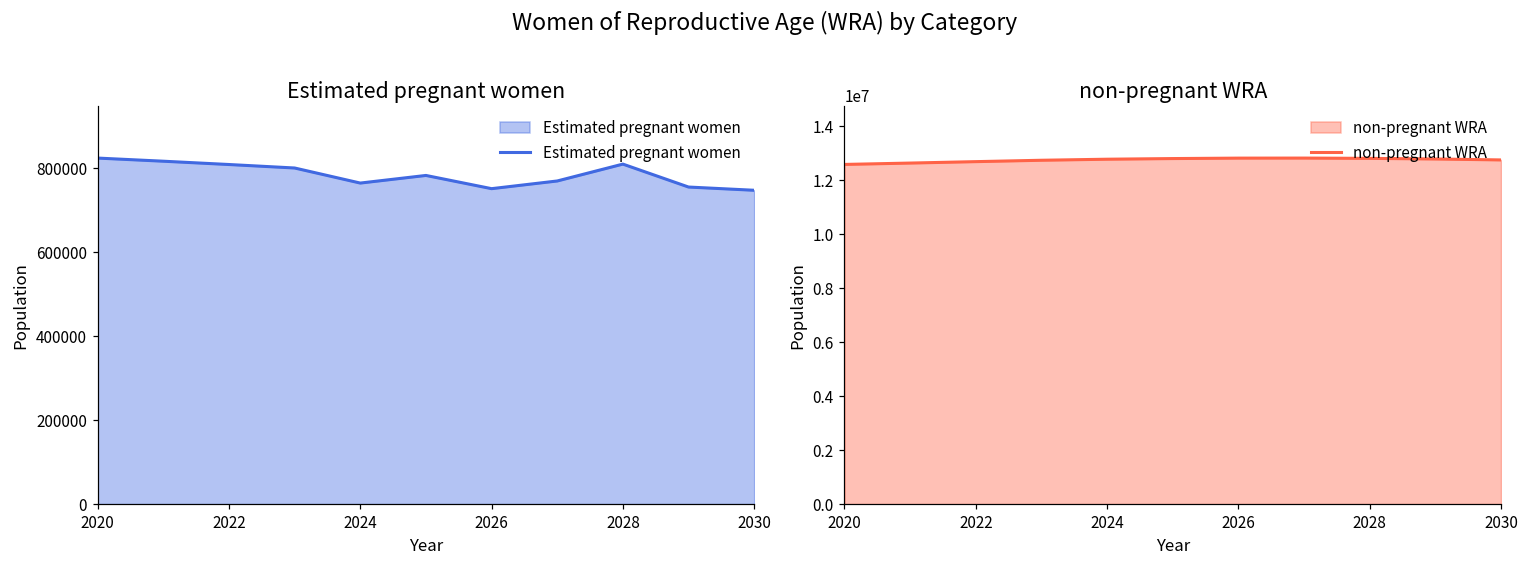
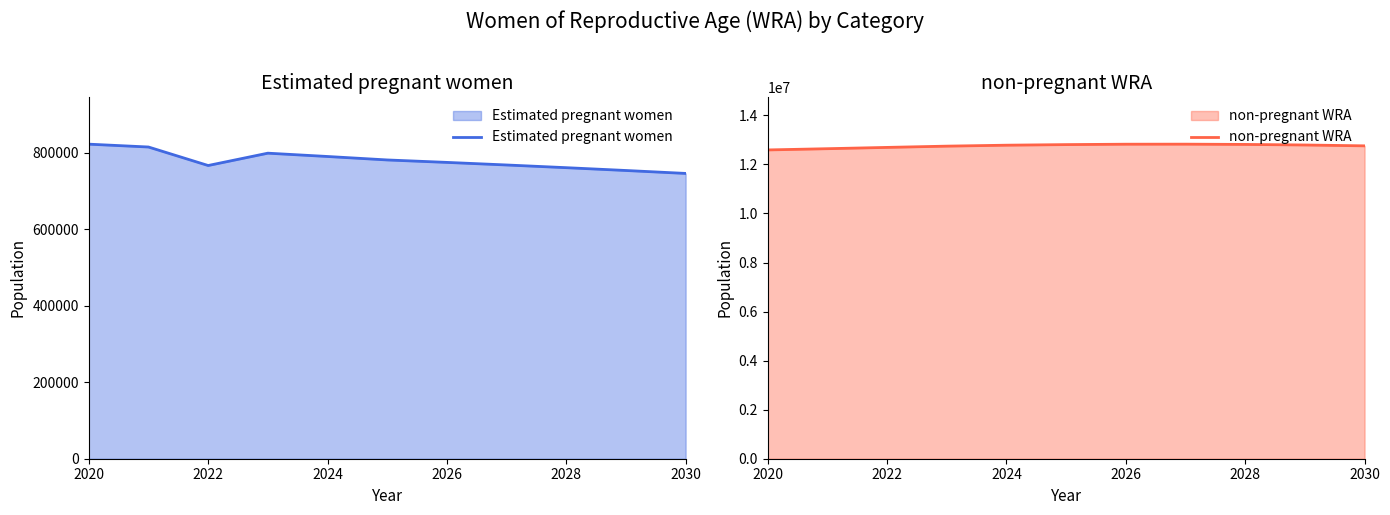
Estimated pregnant women, 2022: 810000 -> 770000
Estimated pregnant women, 2024: 760000 -> 790000
Estimated pregnant women, 2026: 750000 -> 780000
Estimated pregnant women, 2028: 810000 -> 760000
